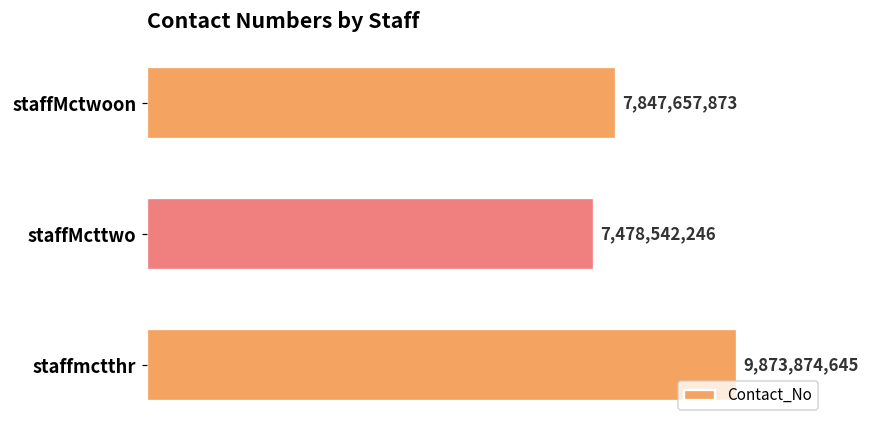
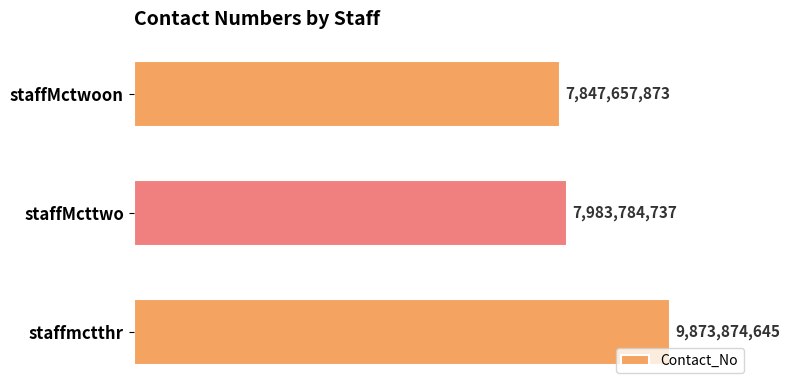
staffMcttwo: 7,478,542,246 -> 7,983,784,737
